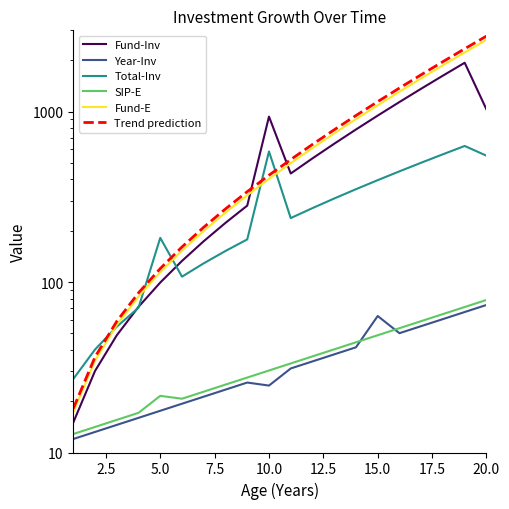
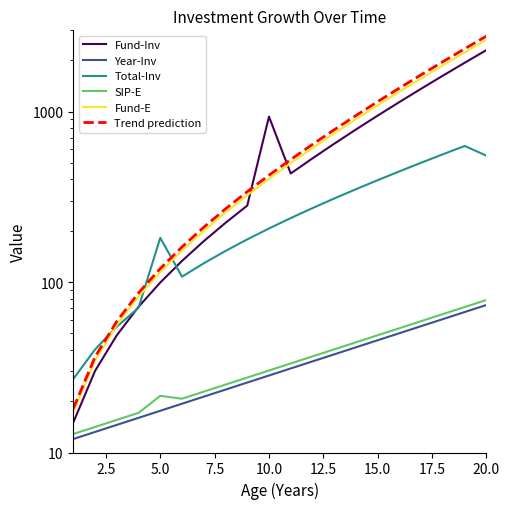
Year-Inv, 10.0: 25 -> 28
Total-Inv, 10.0: 580 -> 210
Year-Inv, 15.0: 63 -> 46
Fund-Inv, 20.0: 1000 -> 2300
